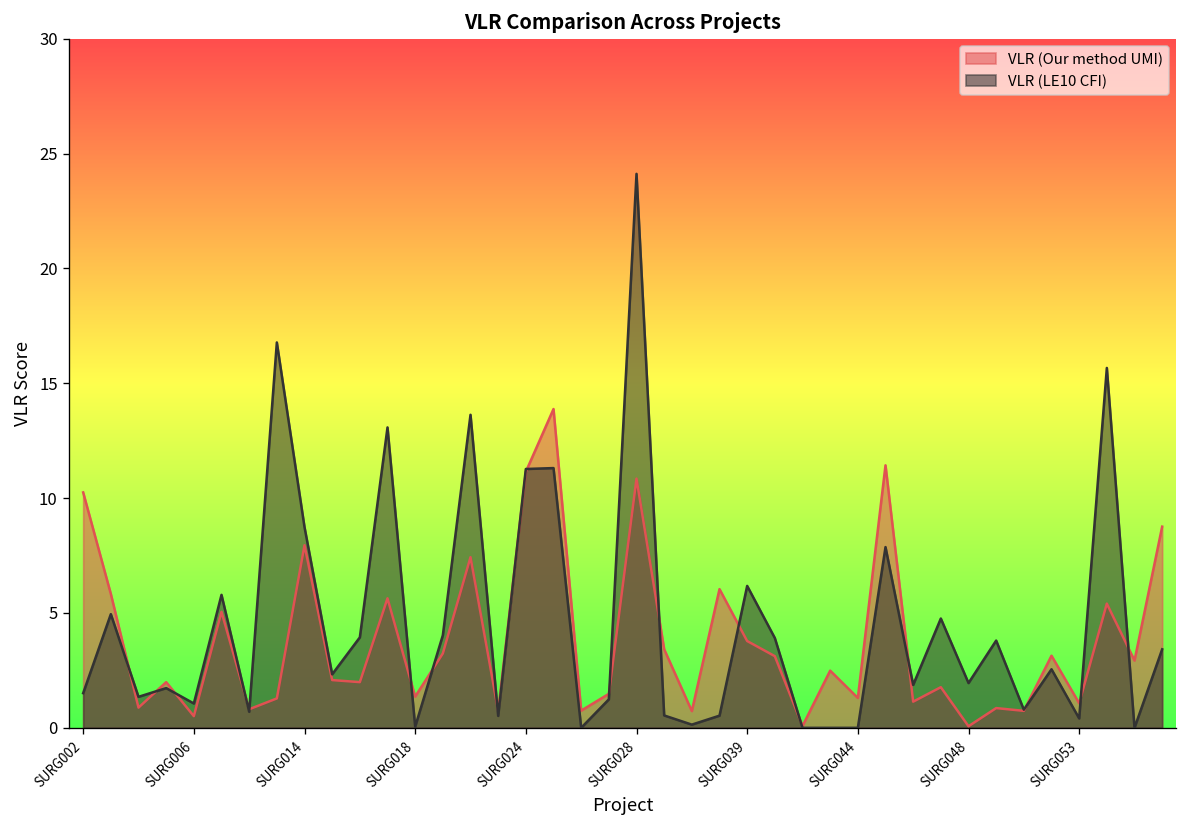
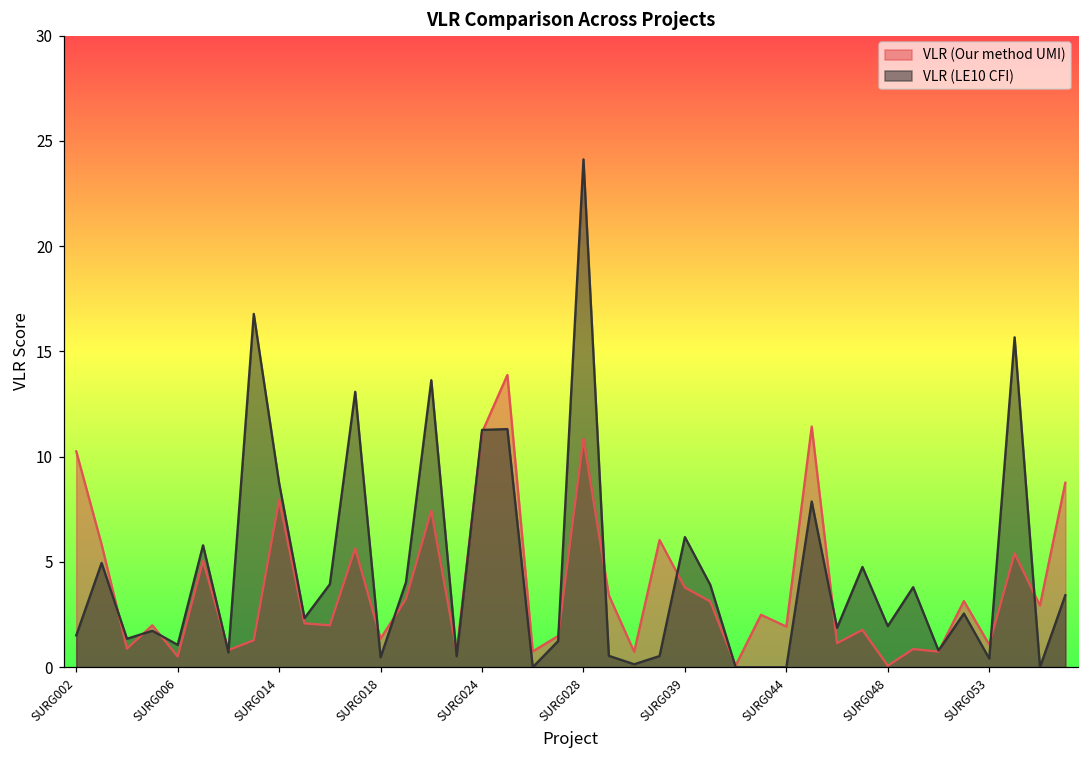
VLR (LE10 CFI), SURG018: 0.1 -> 0.5
VLR (Our method UMI), SURG044: 1.3 -> 1.9
